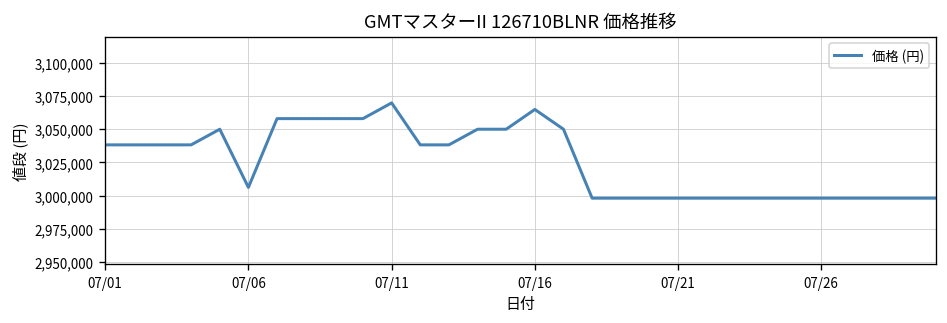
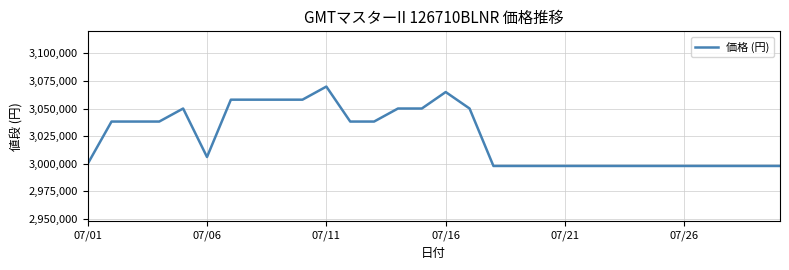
07/01: 3,038,000 -> 3,000,000
